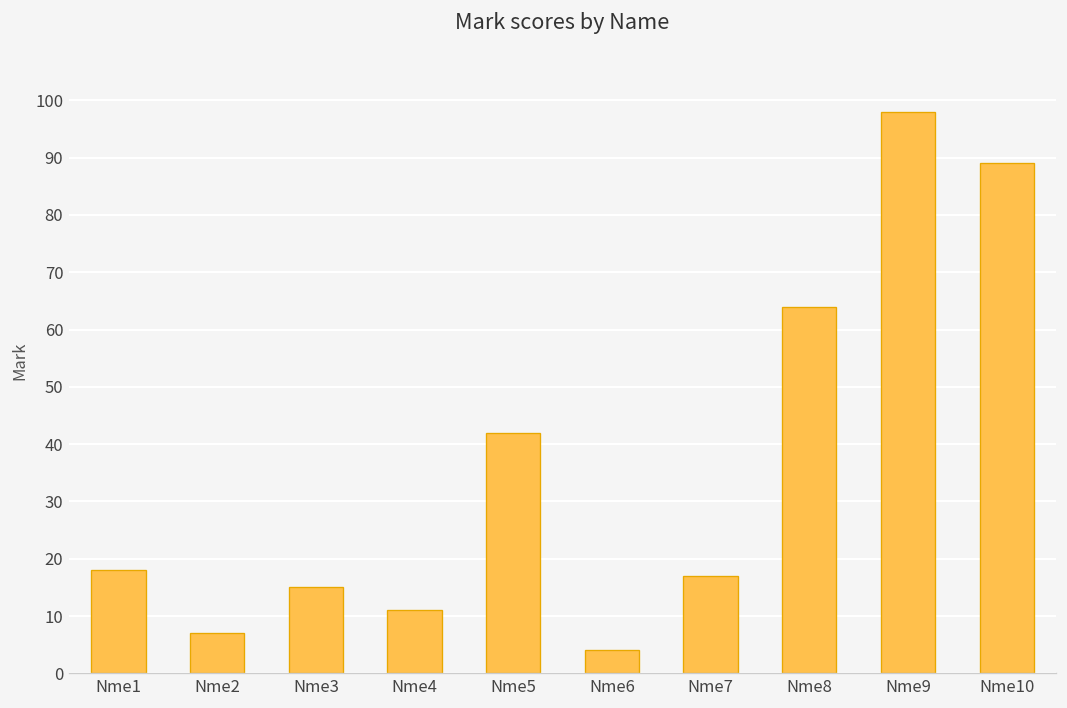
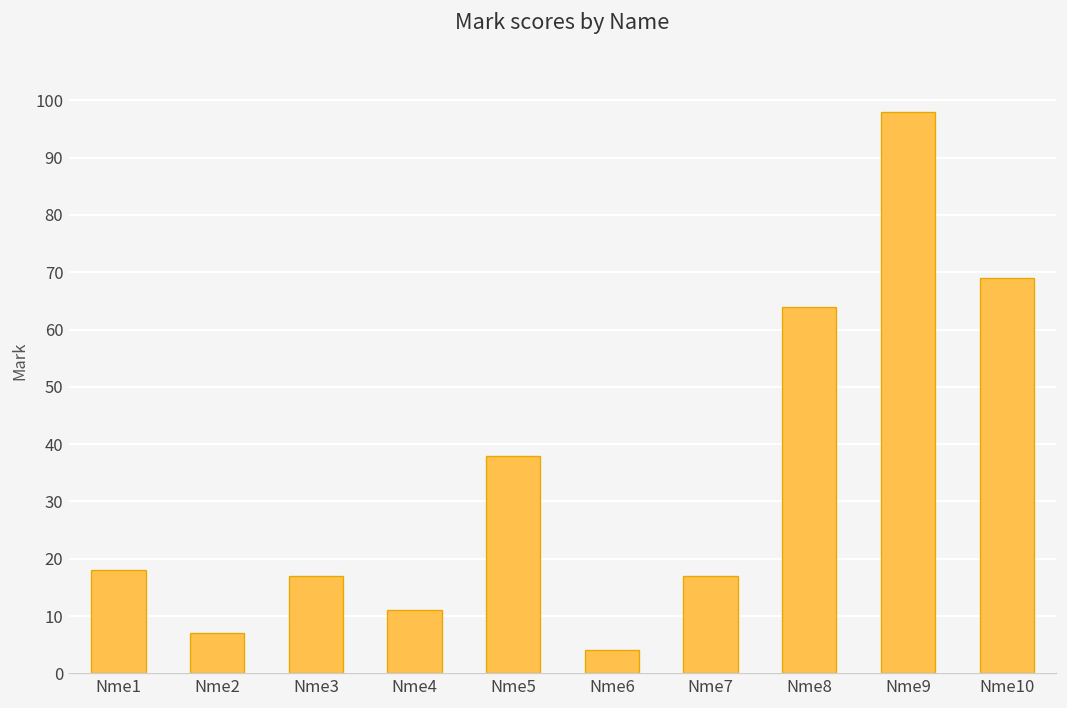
Nme3: 15 -> 17
Nme5: 42 -> 38
Nme10: 89 -> 69
